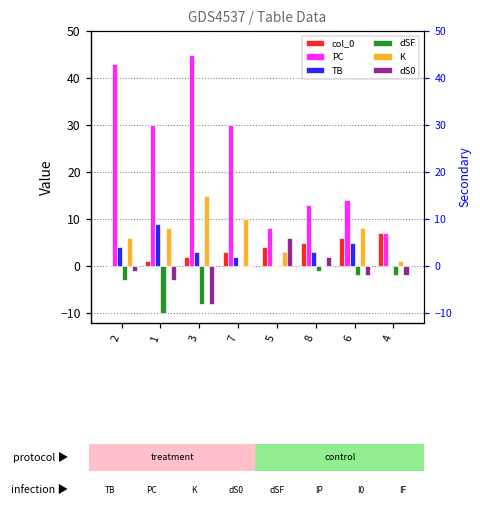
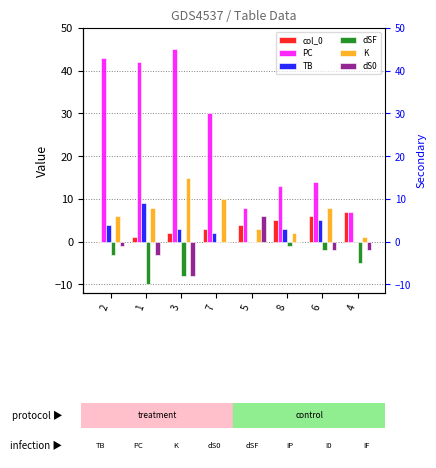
PC, 1: 30 -> 42
K, 8: 0 -> 2
dS0, 8: 2 -> 0
dSF, 4: -2 -> -5
